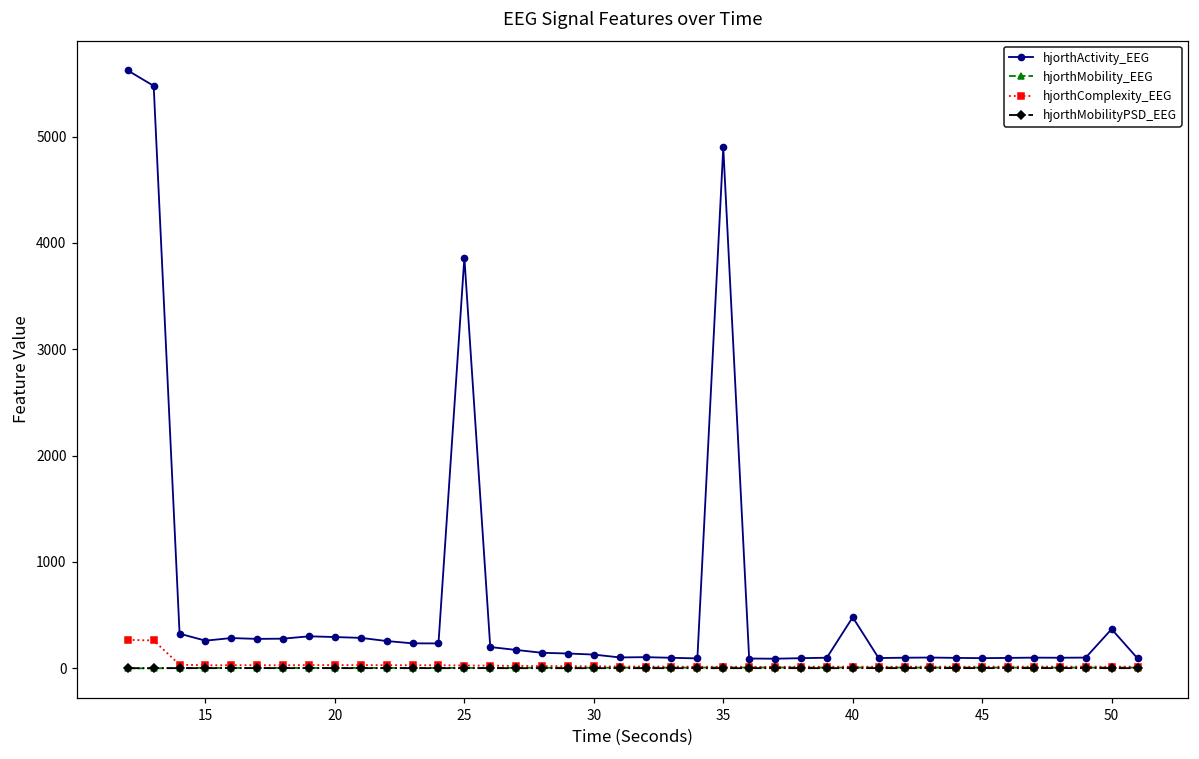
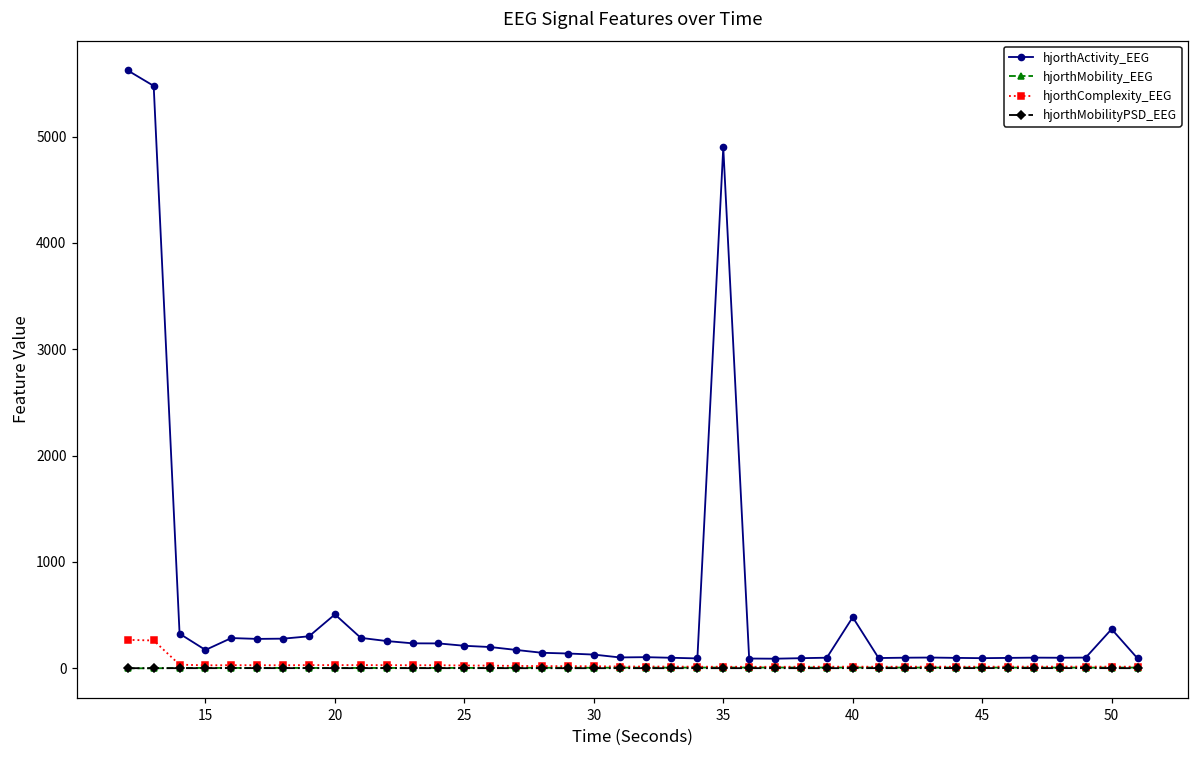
hjorthActivity_EEG, 15: 300 -> 200
hjorthActivity_EEG, 20: 300 -> 500
hjorthActivity_EEG, 25: 3900 -> 200
